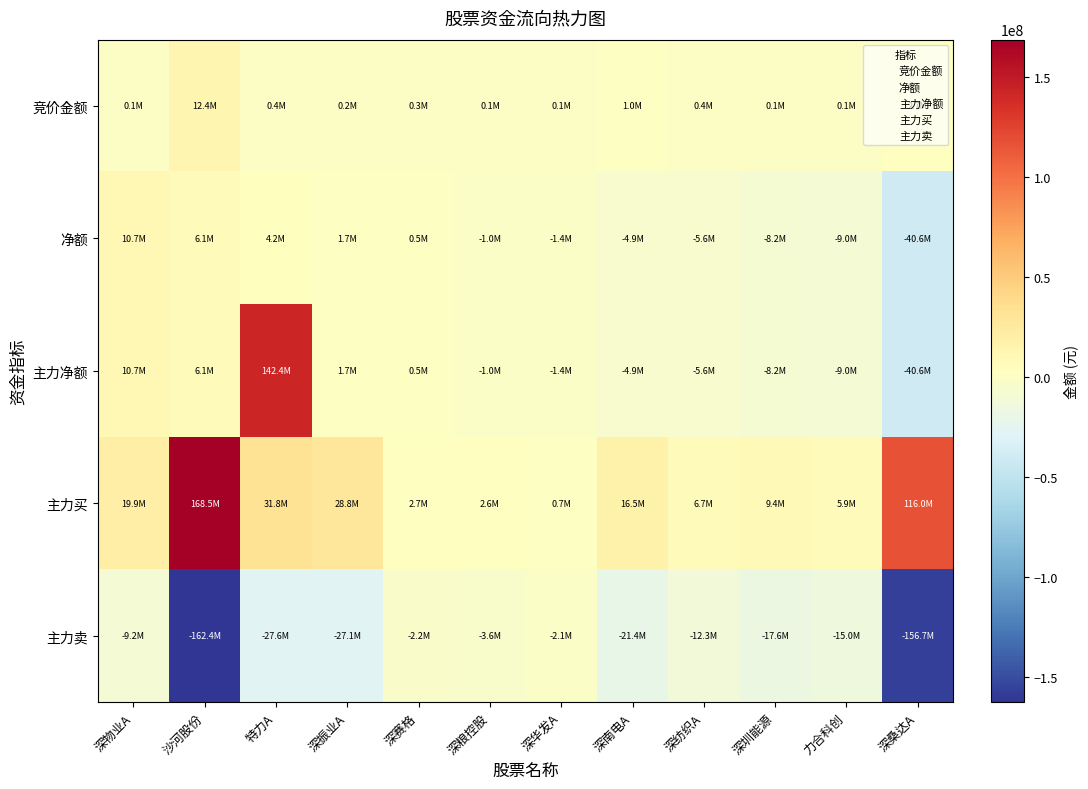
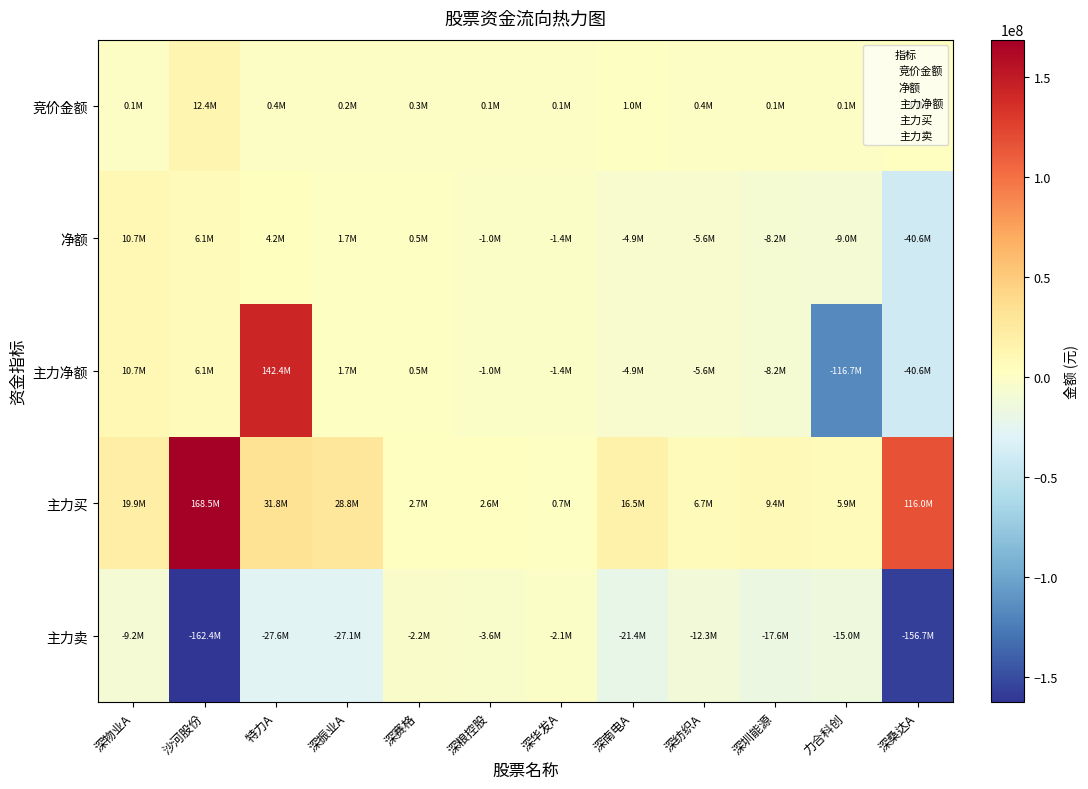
主力净额, 力合科创: -9.0M -> -116.7M
